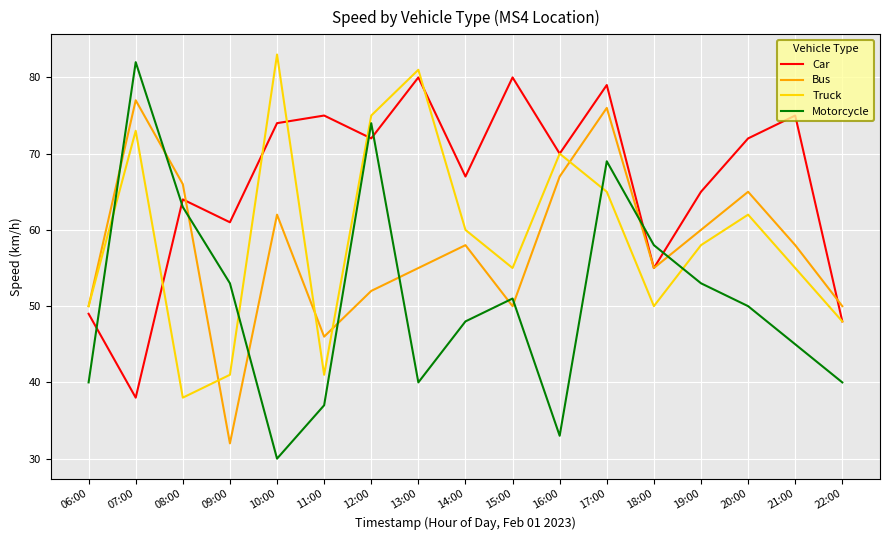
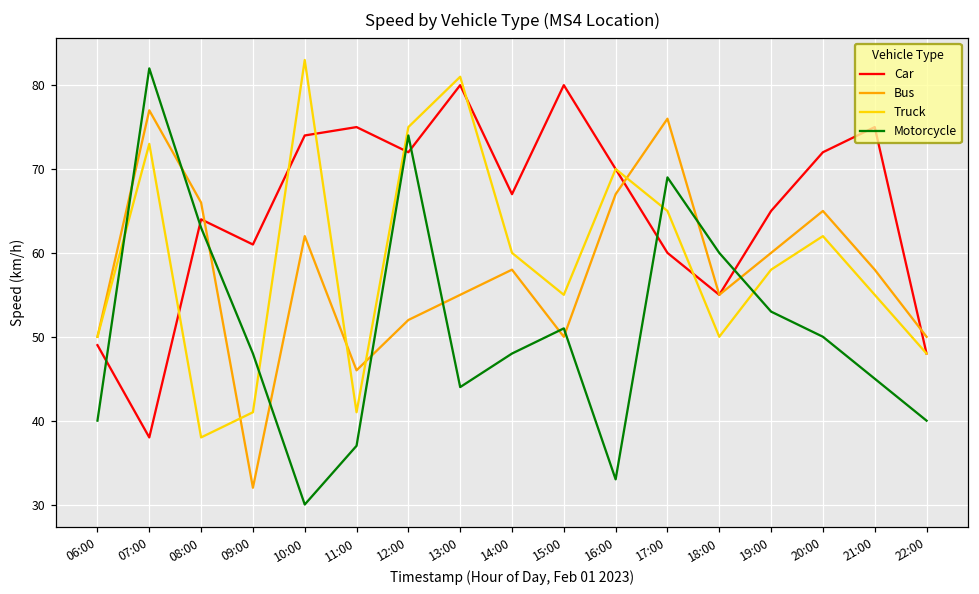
Motorcycle, 09:00: 53 -> 48
Motorcycle, 13:00: 40 -> 44
Car, 17:00: 79 -> 60
Motorcycle, 18:00: 58 -> 60
